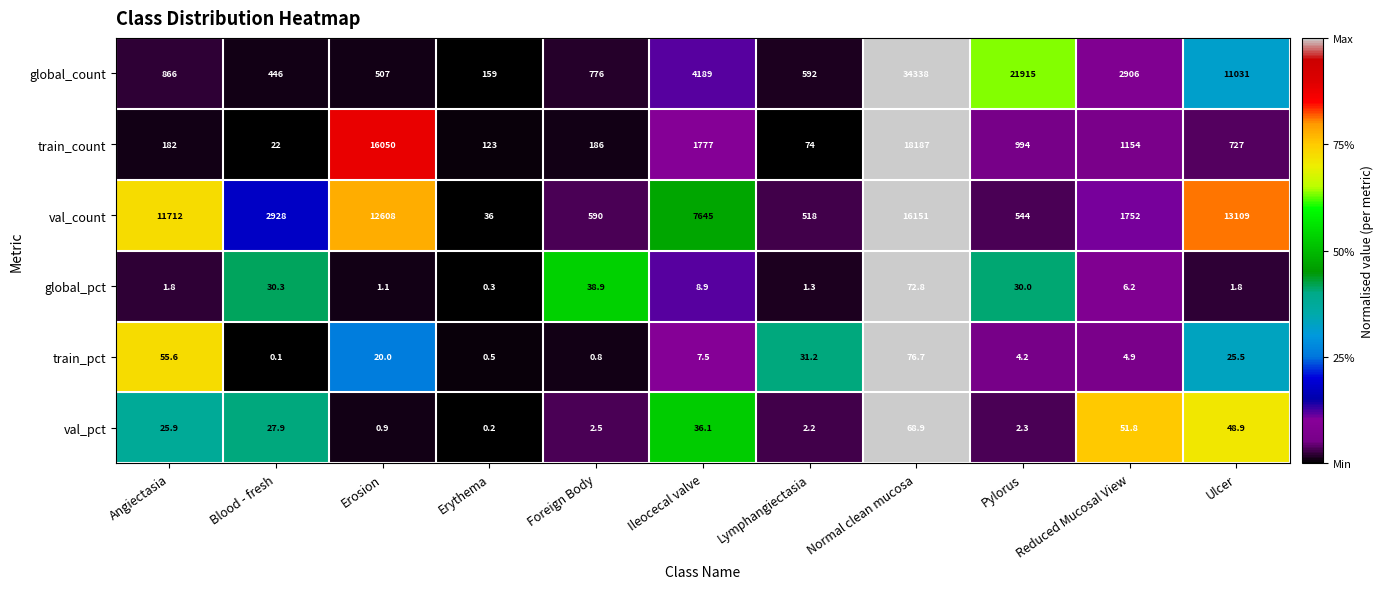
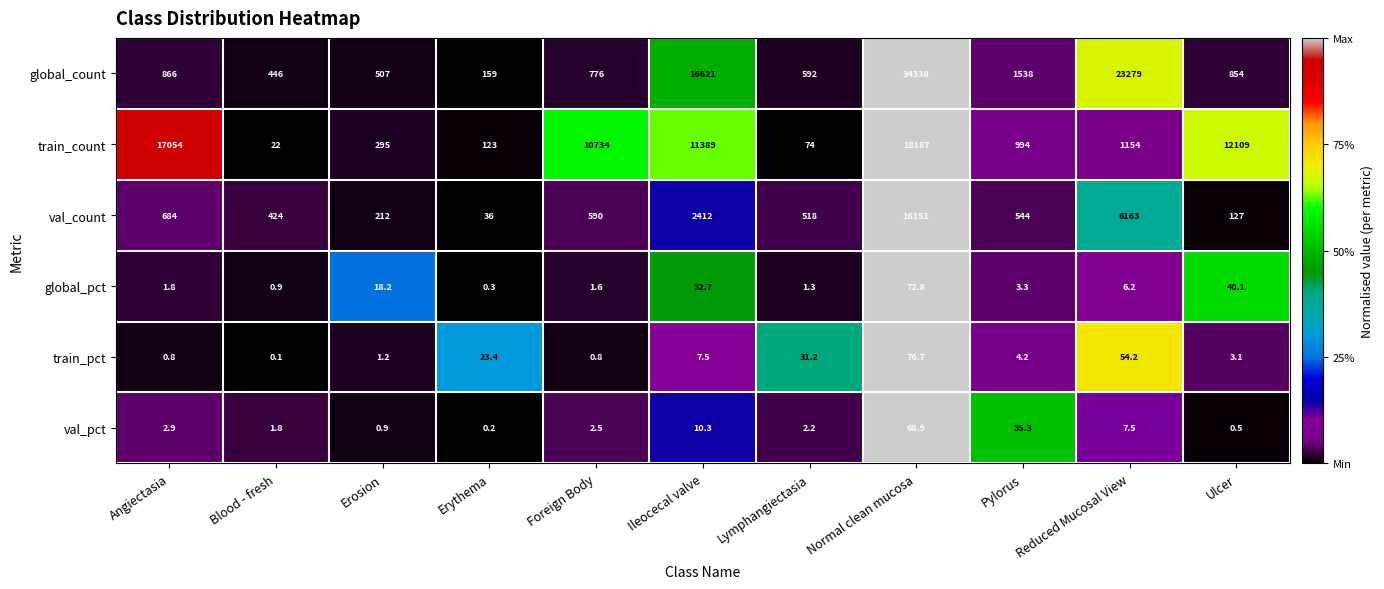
global_count, Ileocecal valve: 4189 -> 16621
global_count, Pylorus: 21915 -> 1538
global_count, Reduced Mucosal View: 2906 -> 23279
global_count, Ulcer: 11031 -> 854
train_count, Angiectasia: 182 -> 17054
train_count, Erosion: 16050 -> 295
train_count, Foreign Body: 186 -> 10734
train_count, Ileocecal valve: 1777 -> 11389
train_count, Ulcer: 727 -> 12109
val_count, Angiectasia: 11712 -> 684
val_count, Blood - fresh: 2928 -> 424
val_count, Erosion: 12608 -> 212
val_count, Ileocecal valve: 7645 -> 2412
val_count, Reduced Mucosal View: 1752 -> 6163
val_count, Ulcer: 13109 -> 127
global_pct, Blood - fresh: 30.3 -> 0.9
global_pct, Erosion: 1.1 -> 18.2
global_pct, Foreign Body: 38.9 -> 1.6
global_pct, Ileocecal valve: 8.9 -> 32.7
global_pct, Pylorus: 30.0 -> 3.3
global_pct, Ulcer: 1.8 -> 40.1
train_pct, Angiectasia: 55.6 -> 0.8
train_pct, Erosion: 20.0 -> 1.2
train_pct, Erythema: 0.5 -> 23.4
train_pct, Reduced Mucosal View: 4.9 -> 54.2
train_pct, Ulcer: 25.5 -> 3.1
val_pct, Angiectasia: 25.9 -> 2.9
val_pct, Blood - fresh: 27.9 -> 1.8
val_pct, Ileocecal valve: 36.1 -> 10.3
val_pct, Pylorus: 2.3 -> 35.3
val_pct, Reduced Mucosal View: 51.8 -> 7.5
val_pct, Ulcer: 48.9 -> 0.5
